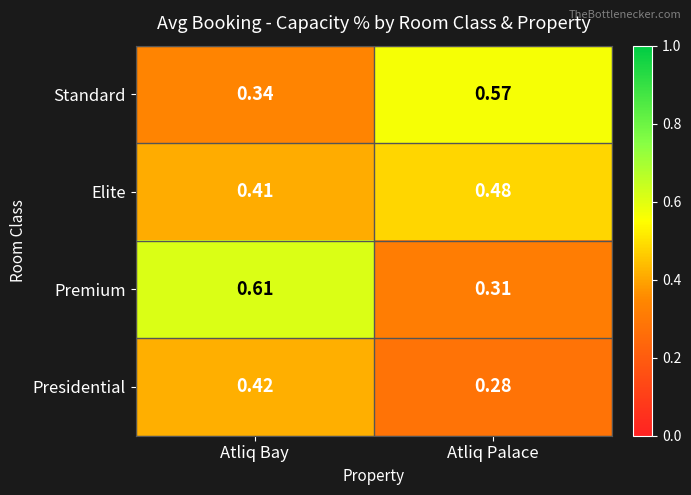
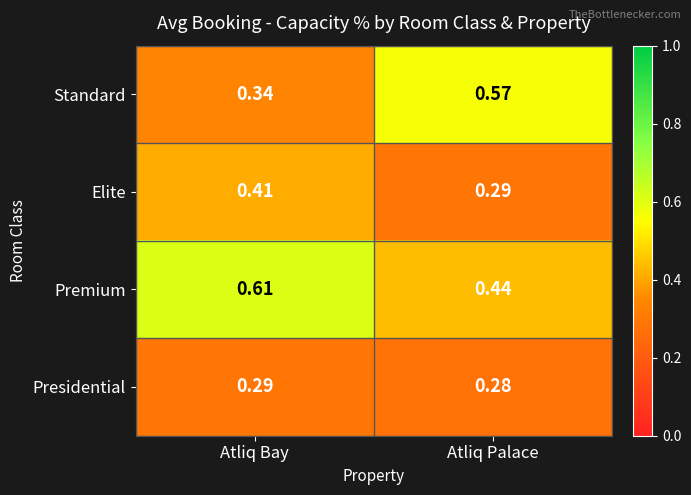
Elite, Atliq Palace: 0.48 -> 0.29
Premium, Atliq Palace: 0.31 -> 0.44
Presidential, Atliq Bay: 0.42 -> 0.29
